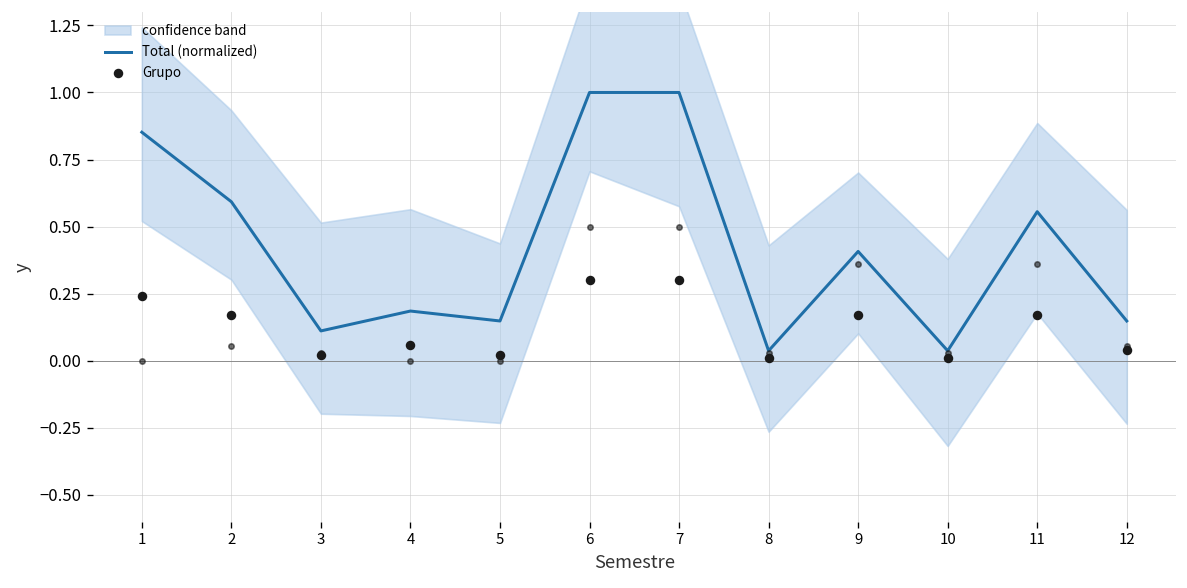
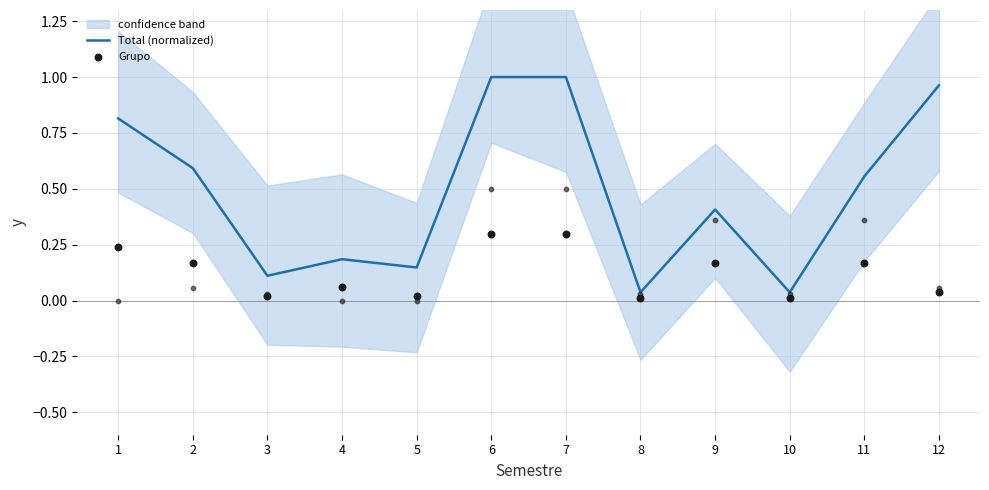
Total (normalized), 1: 0.85 -> 0.81
Total (normalized), 12: 0.15 -> 0.96
